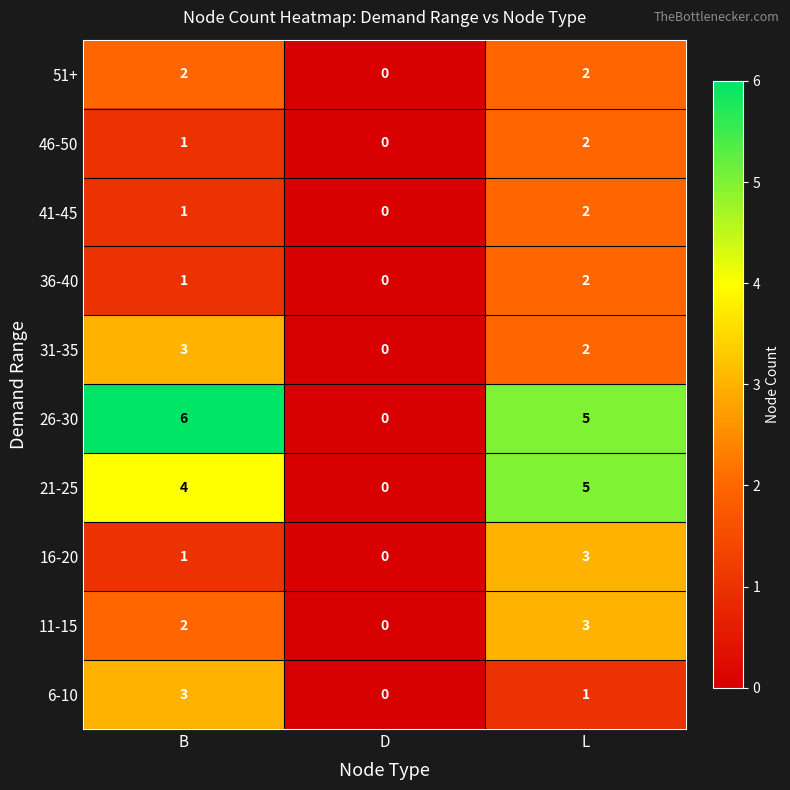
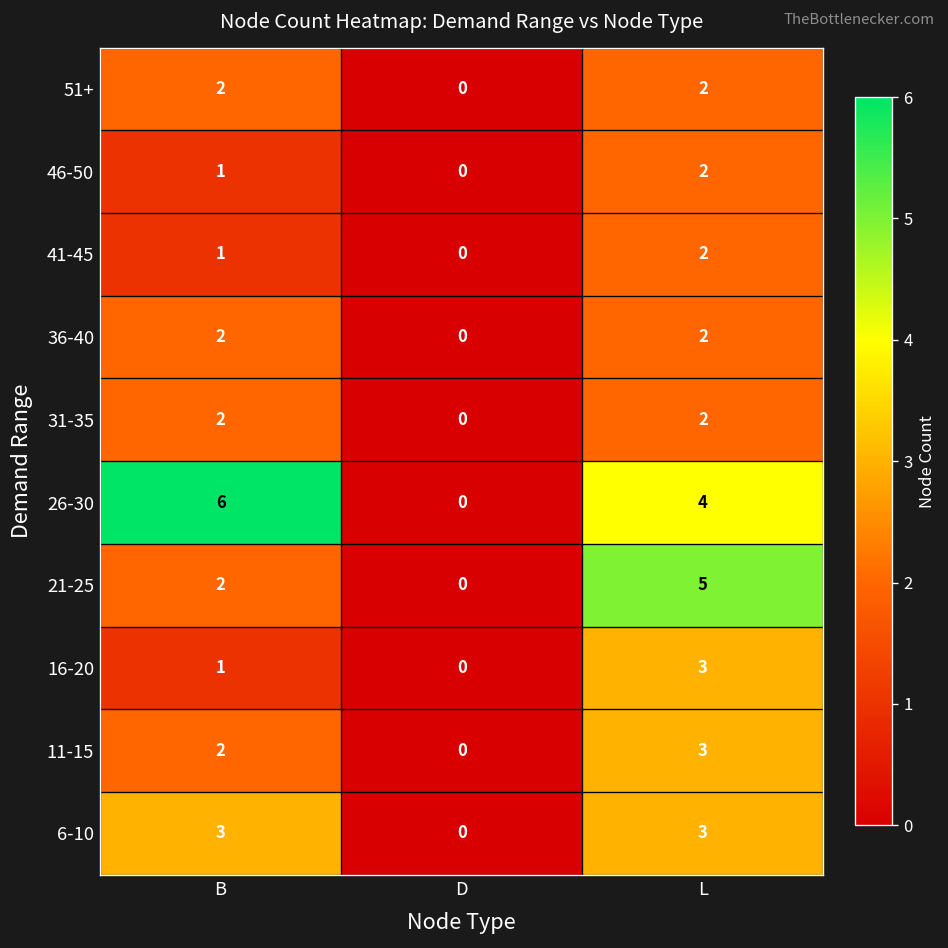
36-40, B: 1 -> 2
31-35, B: 3 -> 2
26-30, L: 5 -> 4
21-25, B: 4 -> 2
6-10, L: 1 -> 3
